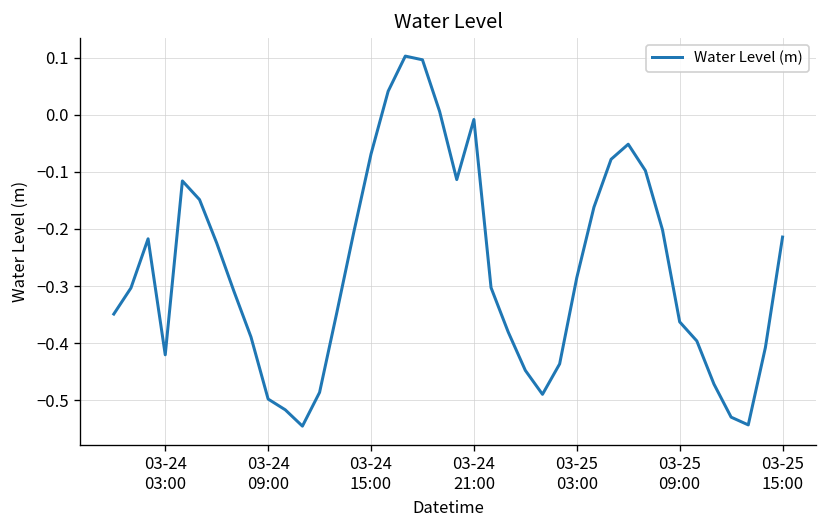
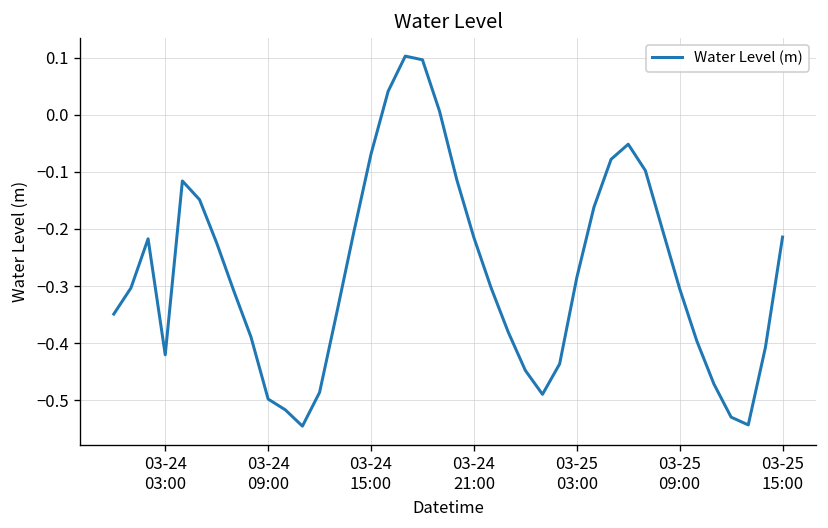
03-24 21:00: -0.01 -> -0.22
03-25 09:00: -0.36 -> -0.30
